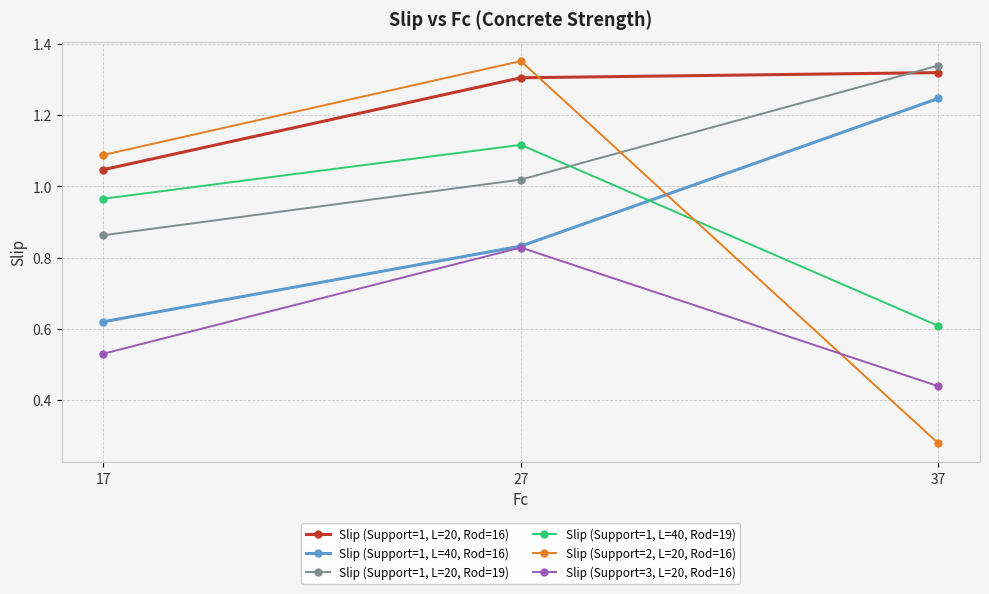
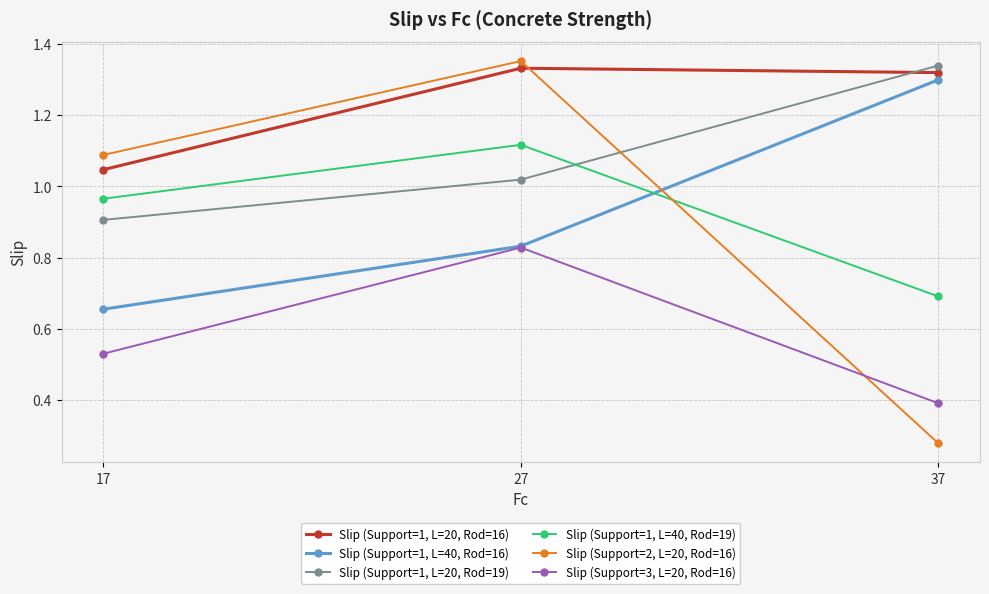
Slip (Support=1, L=40, Rod=16), 17: 0.62 -> 0.66
Slip (Support=1, L=20, Rod=19), 17: 0.86 -> 0.91
Slip (Support=1, L=20, Rod=16), 27: 1.31 -> 1.33
Slip (Support=1, L=40, Rod=16), 37: 1.25 -> 1.30
Slip (Support=1, L=40, Rod=19), 37: 0.61 -> 0.69
Slip (Support=3, L=20, Rod=16), 37: 0.44 -> 0.39
